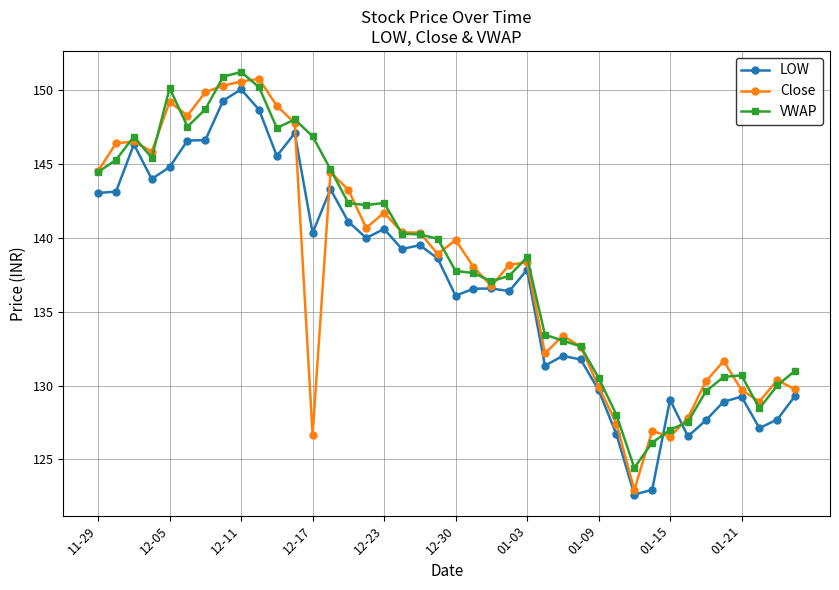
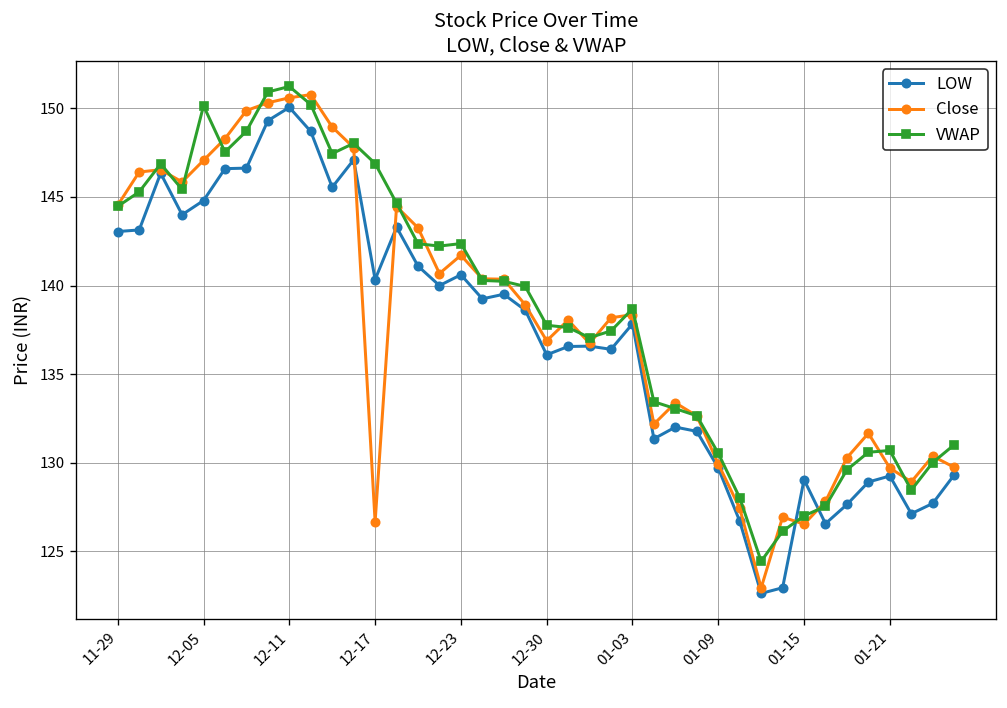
Close, 12-05: 149.2 -> 147.1
Close, 12-30: 139.9 -> 136.9
